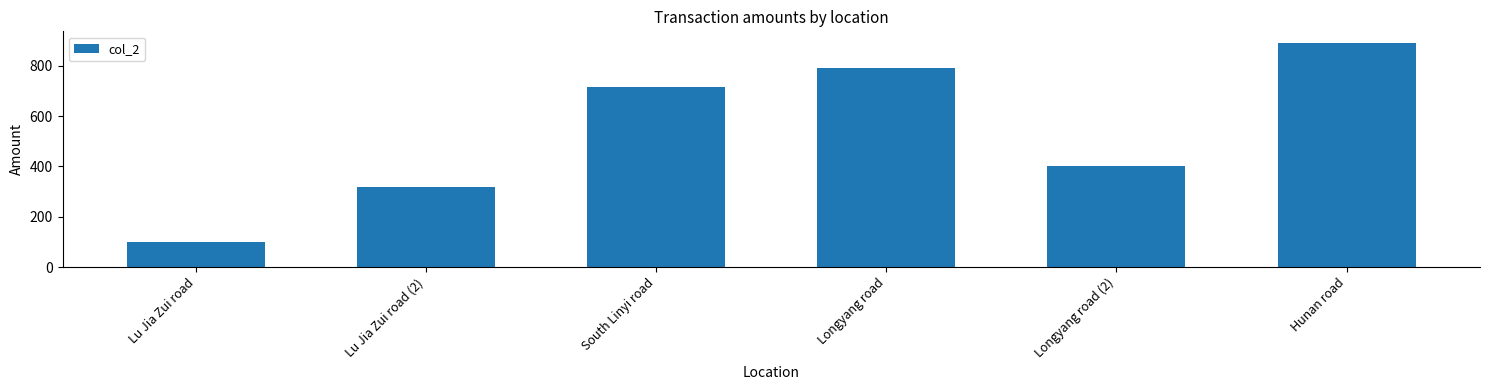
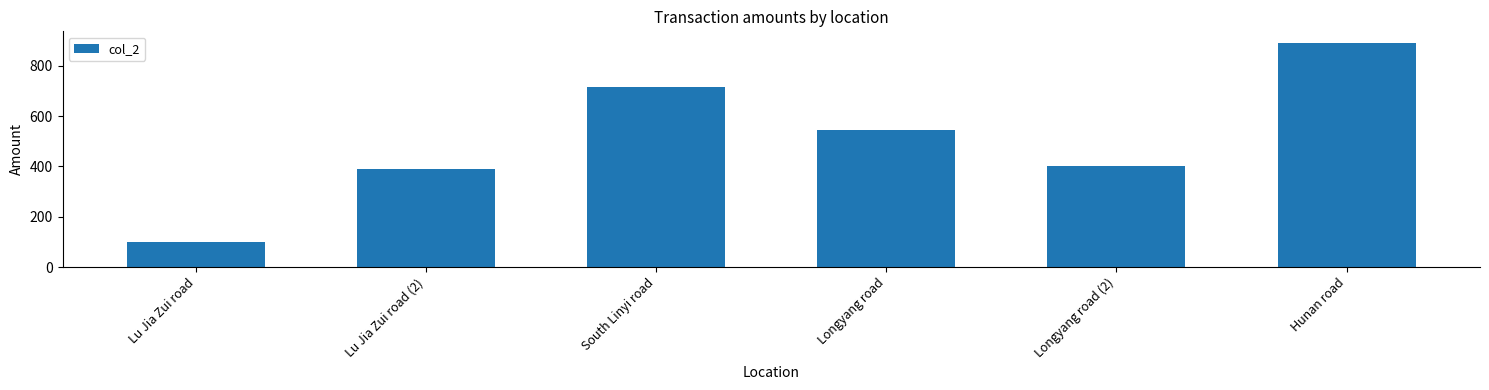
Lu Jia Zui road (2): 320 -> 390
Longyang road: 790 -> 540
